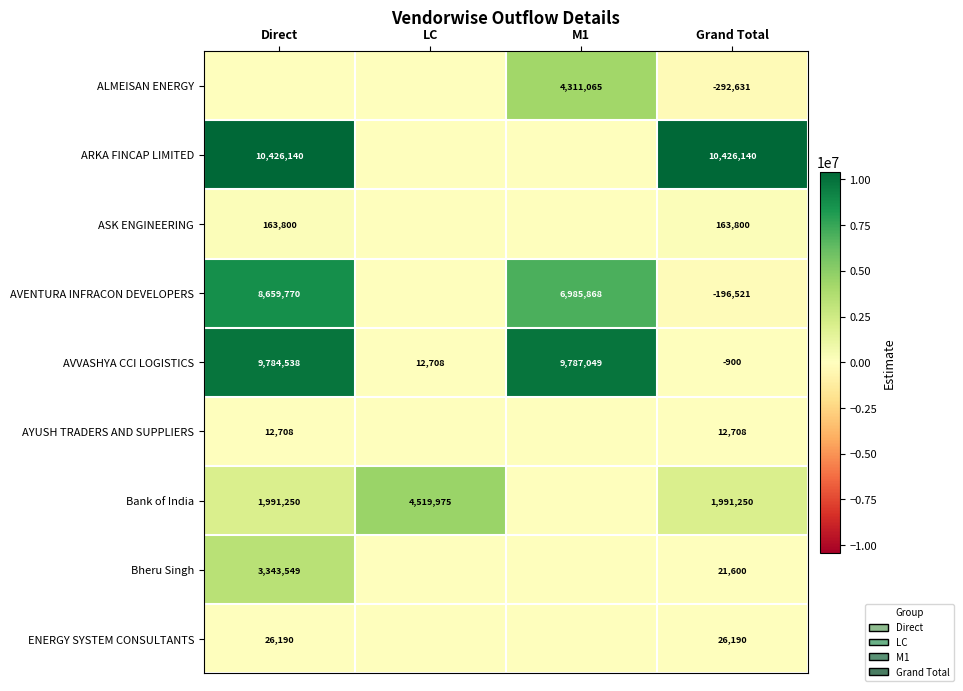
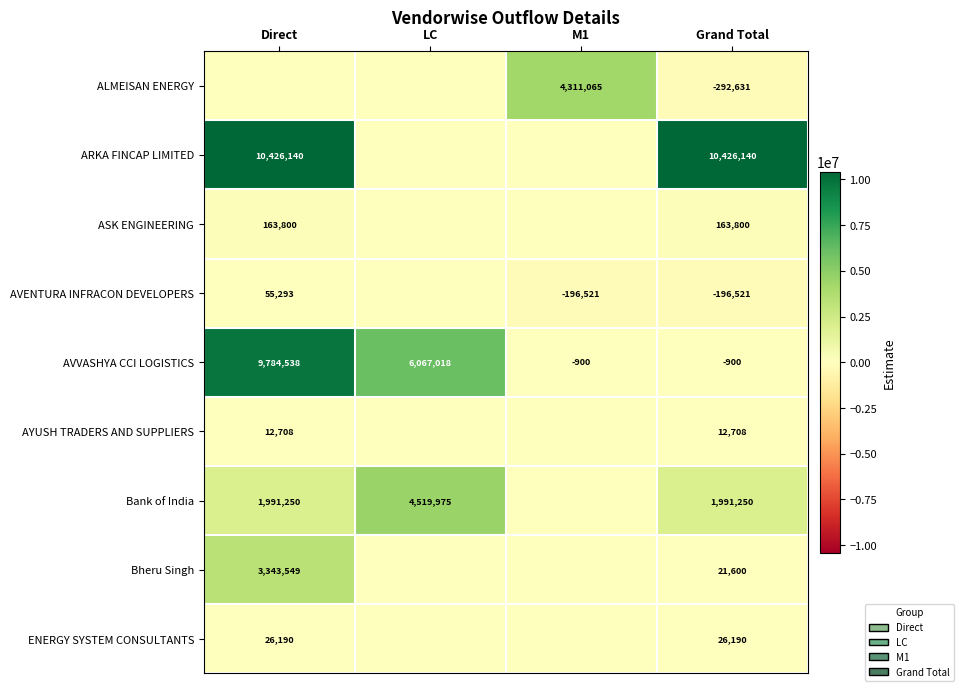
AVENTURA INFRACON DEVELOPERS, Direct: 8,659,770 -> 55,293
AVENTURA INFRACON DEVELOPERS, M1: 6,985,868 -> -196,521
AVVASHYA CCI LOGISTICS, LC: 12,708 -> 6,067,018
AVVASHYA CCI LOGISTICS, M1: 9,787,049 -> -900
